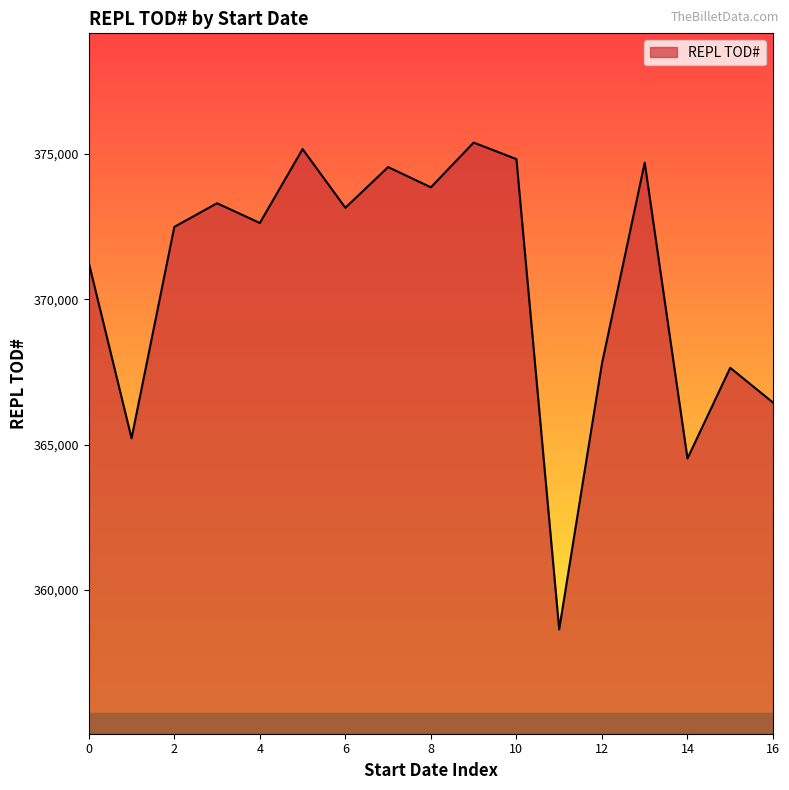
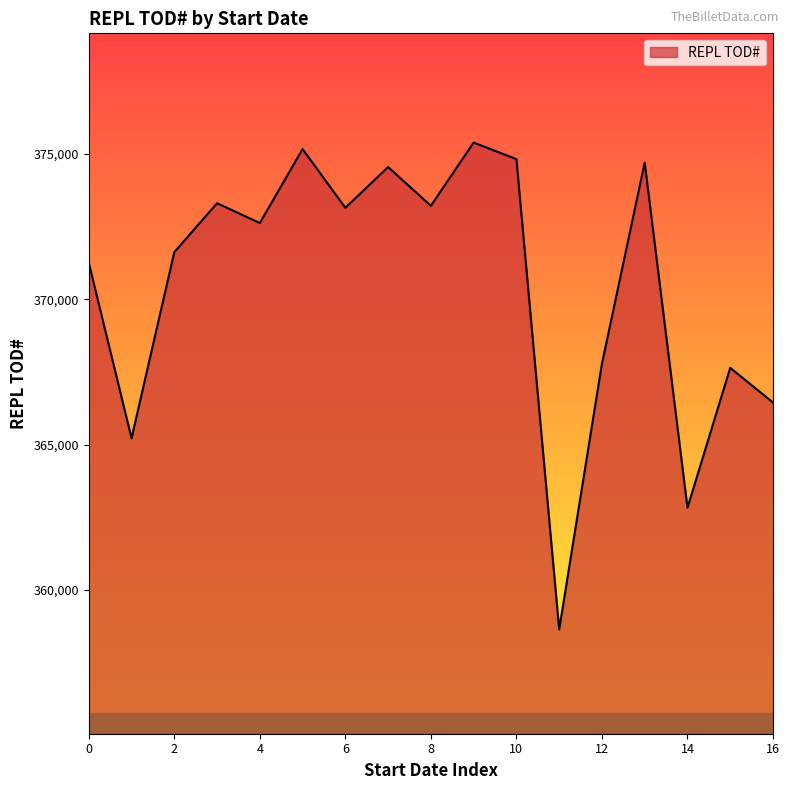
2: 372,500 -> 371,600
8: 373,800 -> 373,200
14: 364,500 -> 362,800
